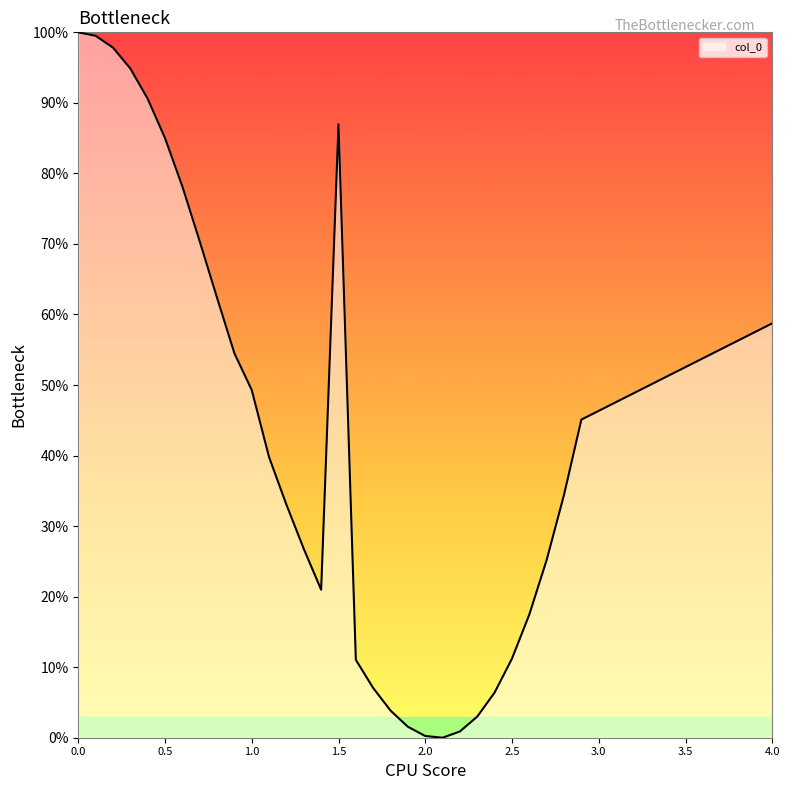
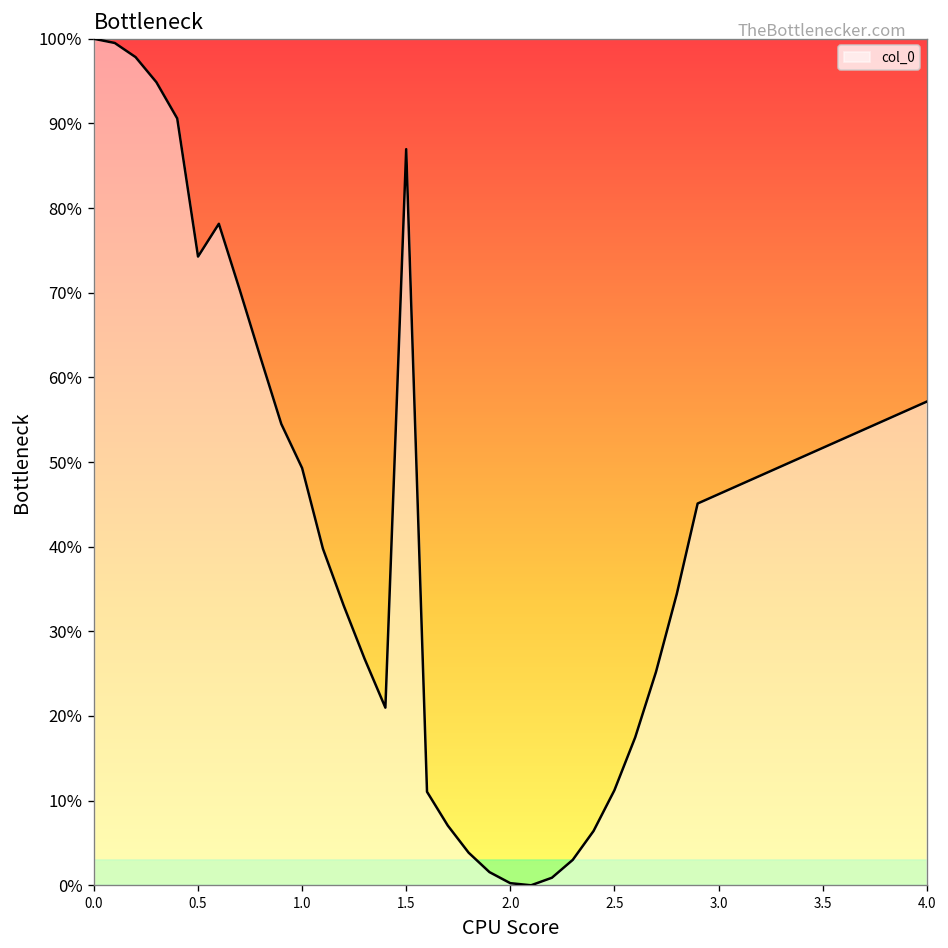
0.5: 85% -> 74%
4.0: 59% -> 57%
